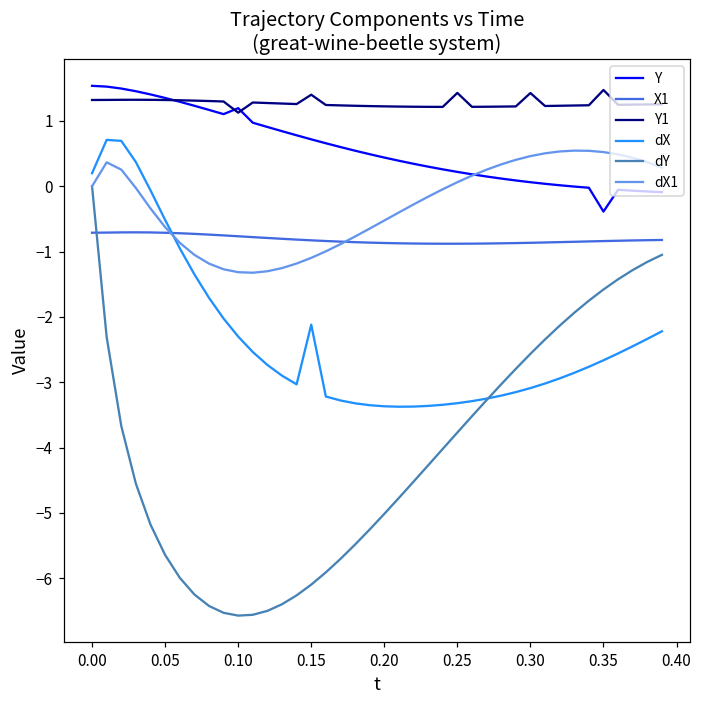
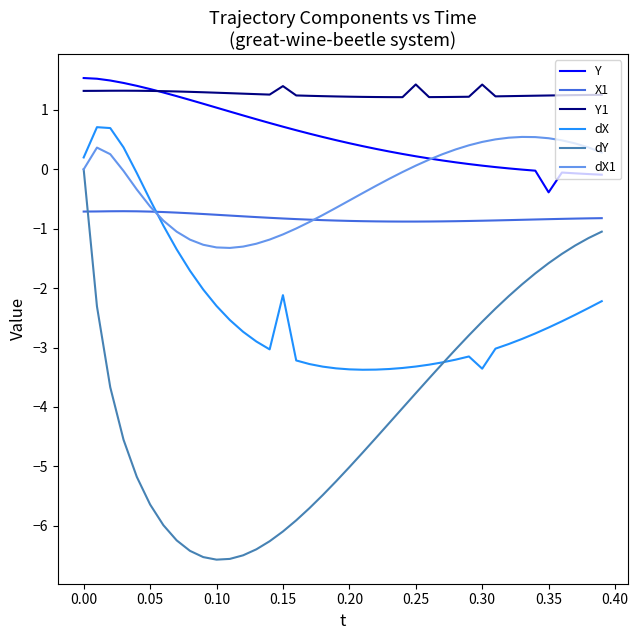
Y, 0.10: 1.2 -> 1.0
Y1, 0.10: 1.1 -> 1.3
dX, 0.30: -3.1 -> -3.4
Y1, 0.35: 1.5 -> 1.2
